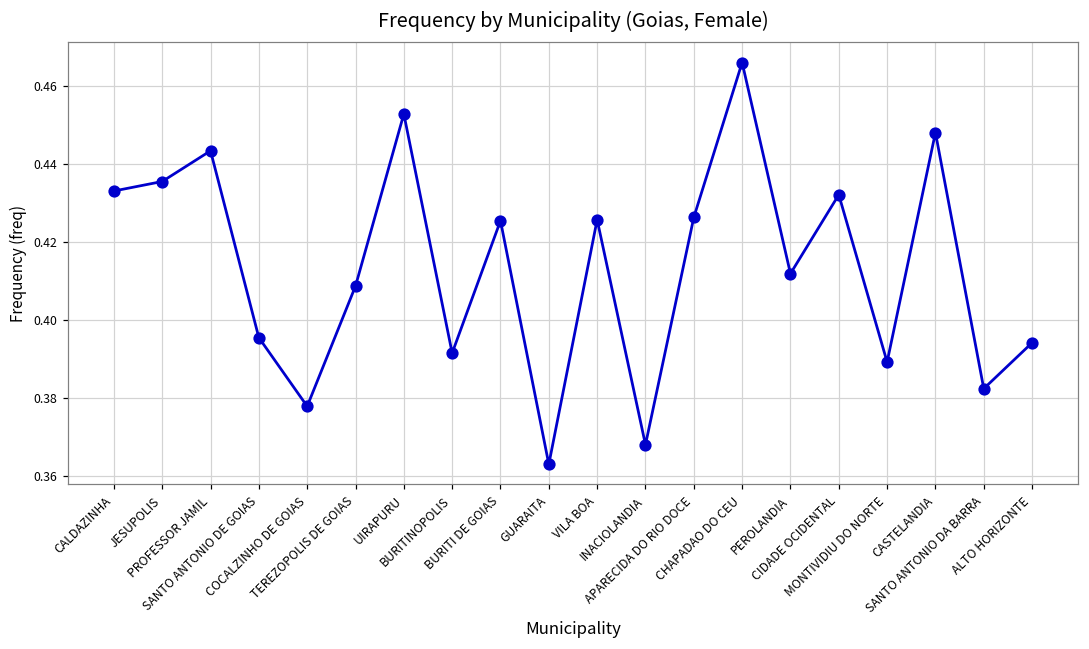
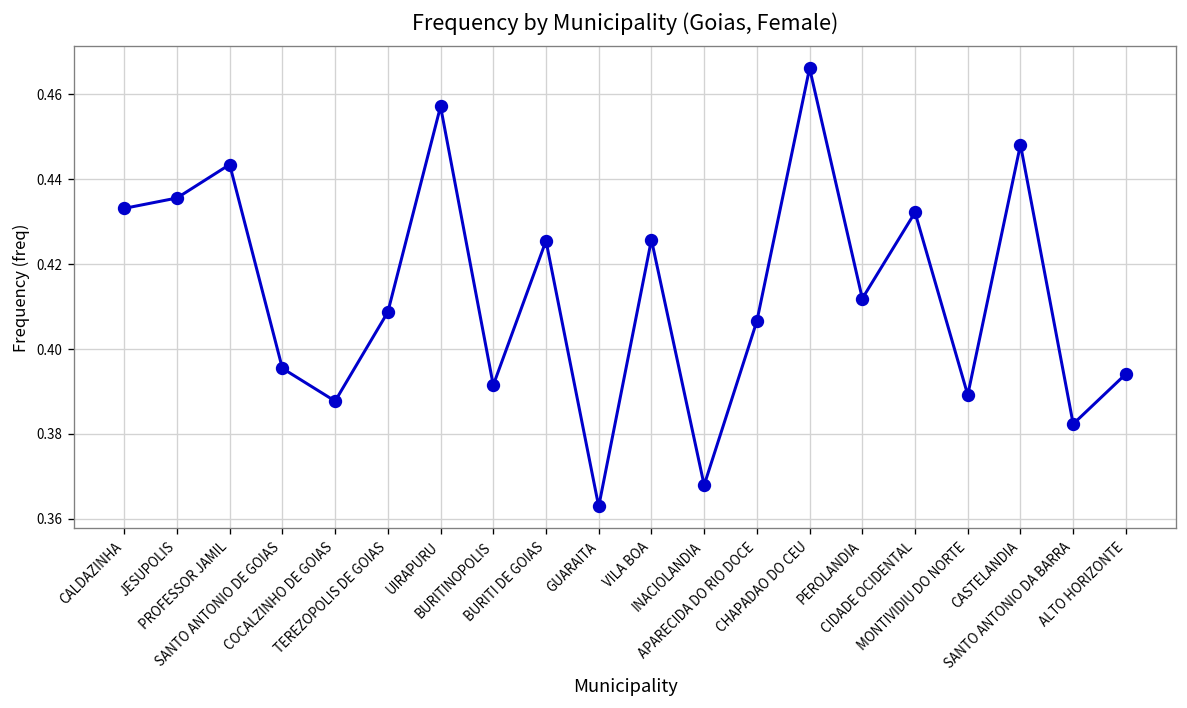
COCALZINHO DE GOIAS: 0.378 -> 0.388
UIRAPURU: 0.453 -> 0.457
APARECIDA DO RIO DOCE: 0.426 -> 0.407
